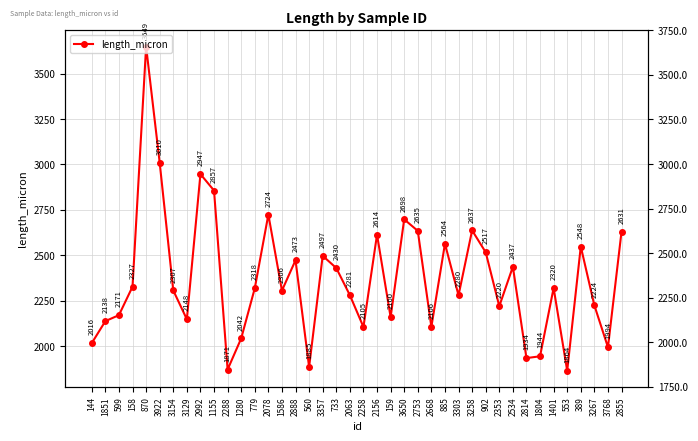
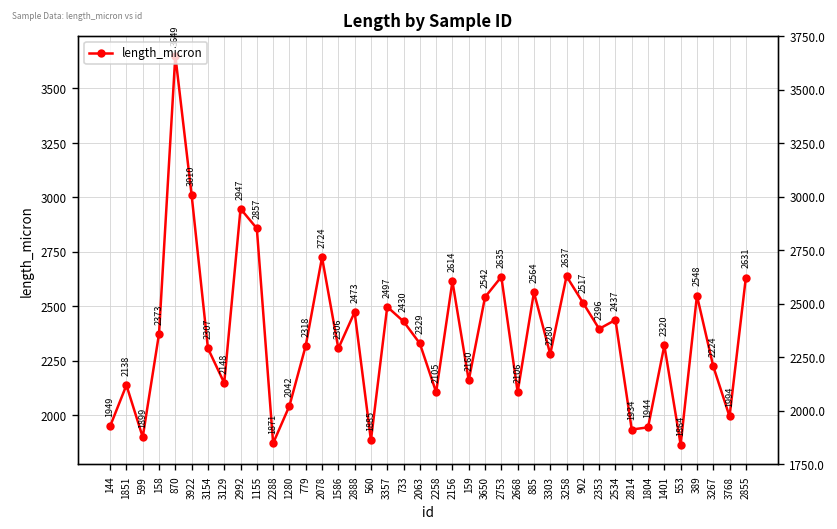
144: 2016 -> 1949
599: 2171 -> 1899
158: 2327 -> 2373
2063: 2281 -> 2329
3650: 2698 -> 2542
2353: 2220 -> 2396
